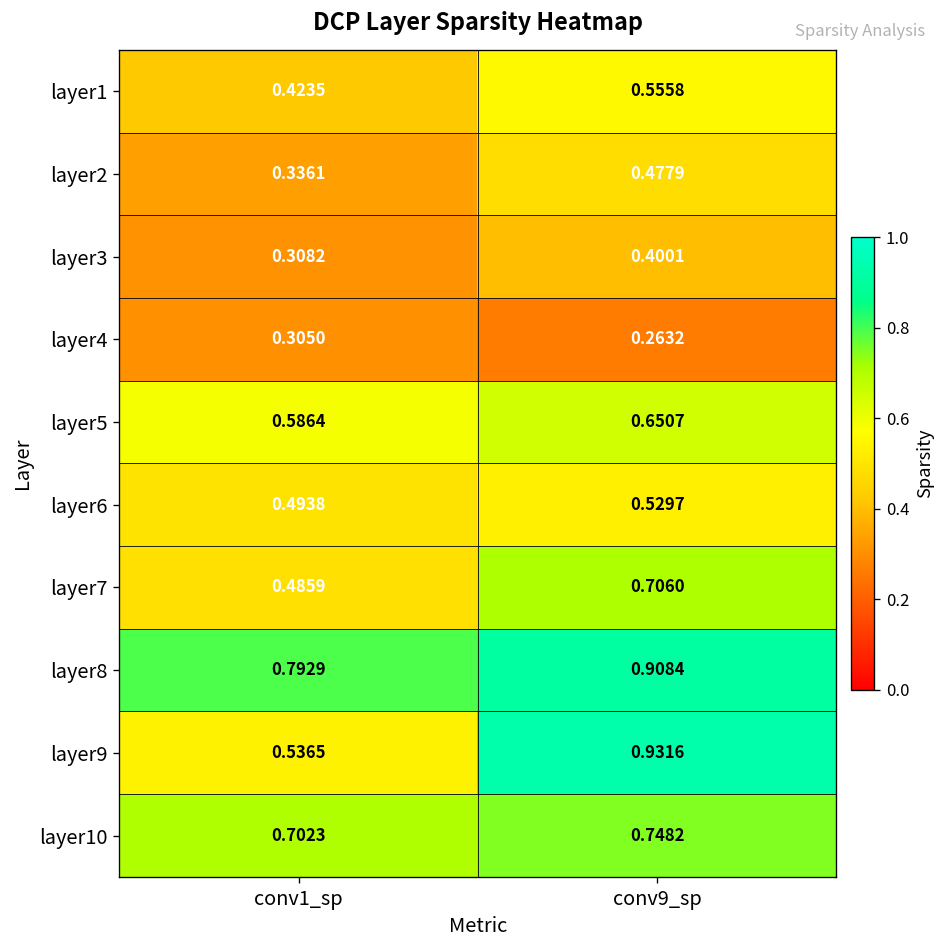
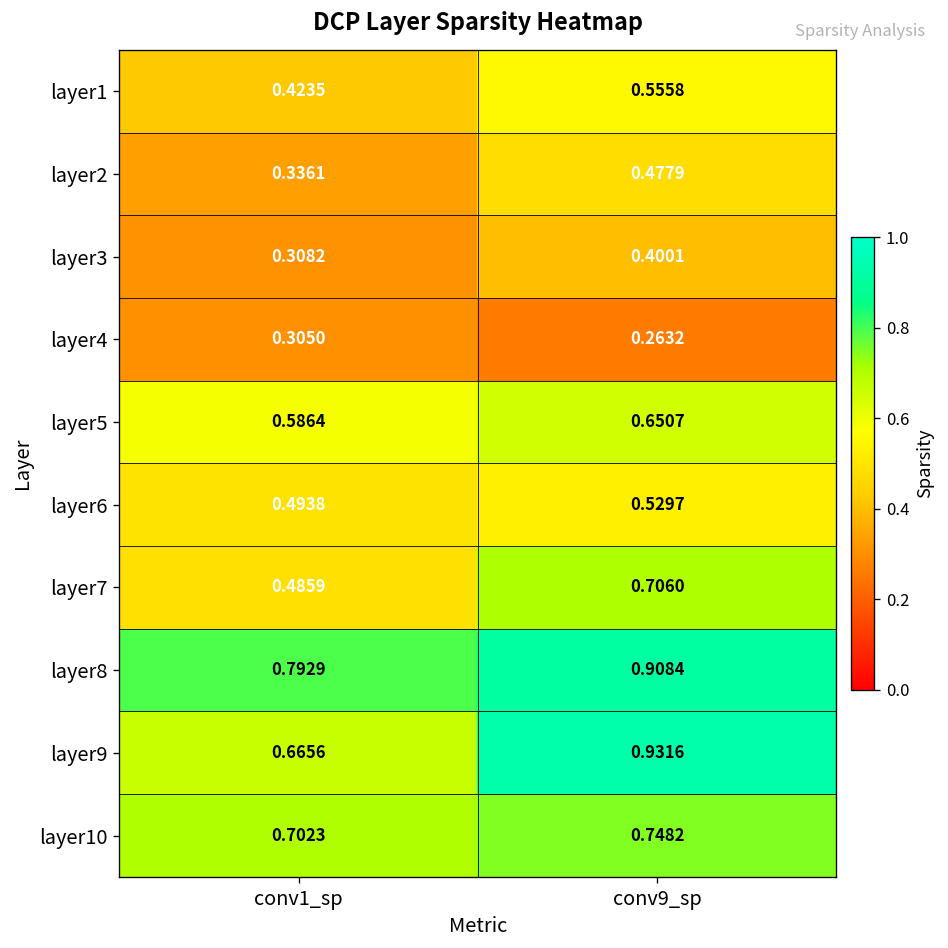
layer9, conv1_sp: 0.5365 -> 0.6656
